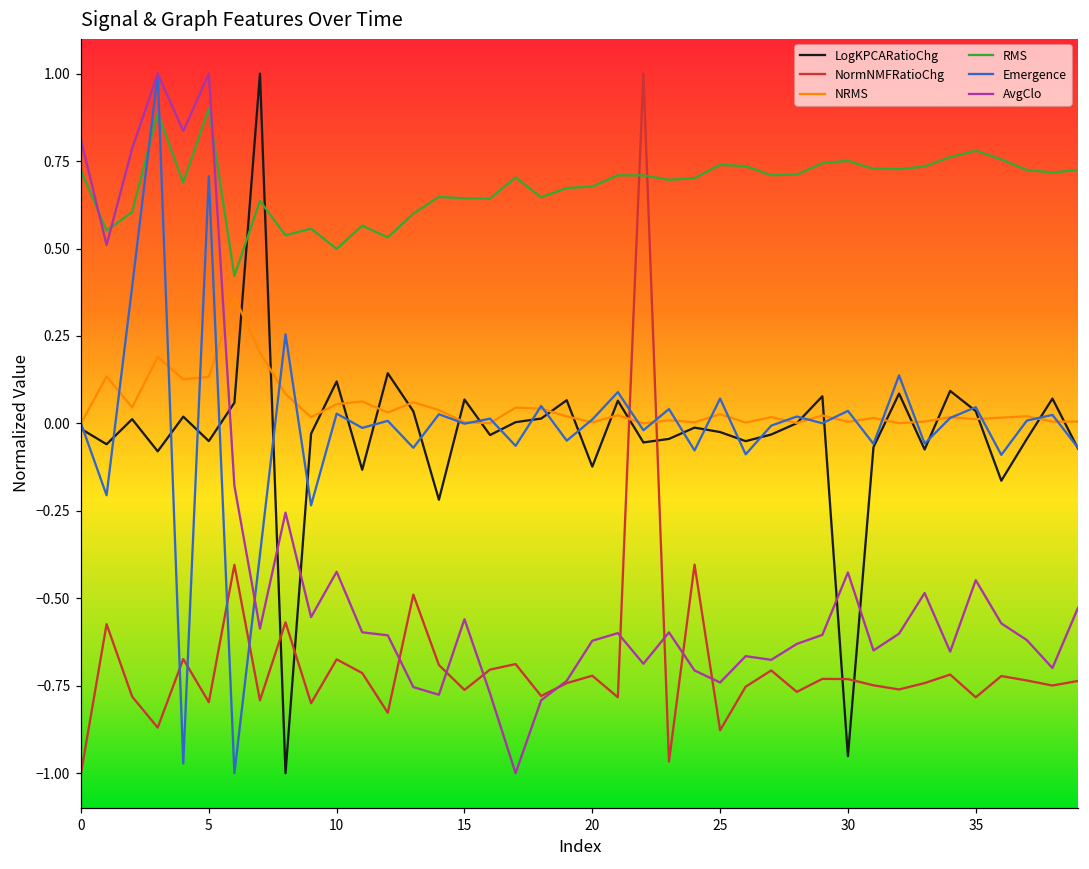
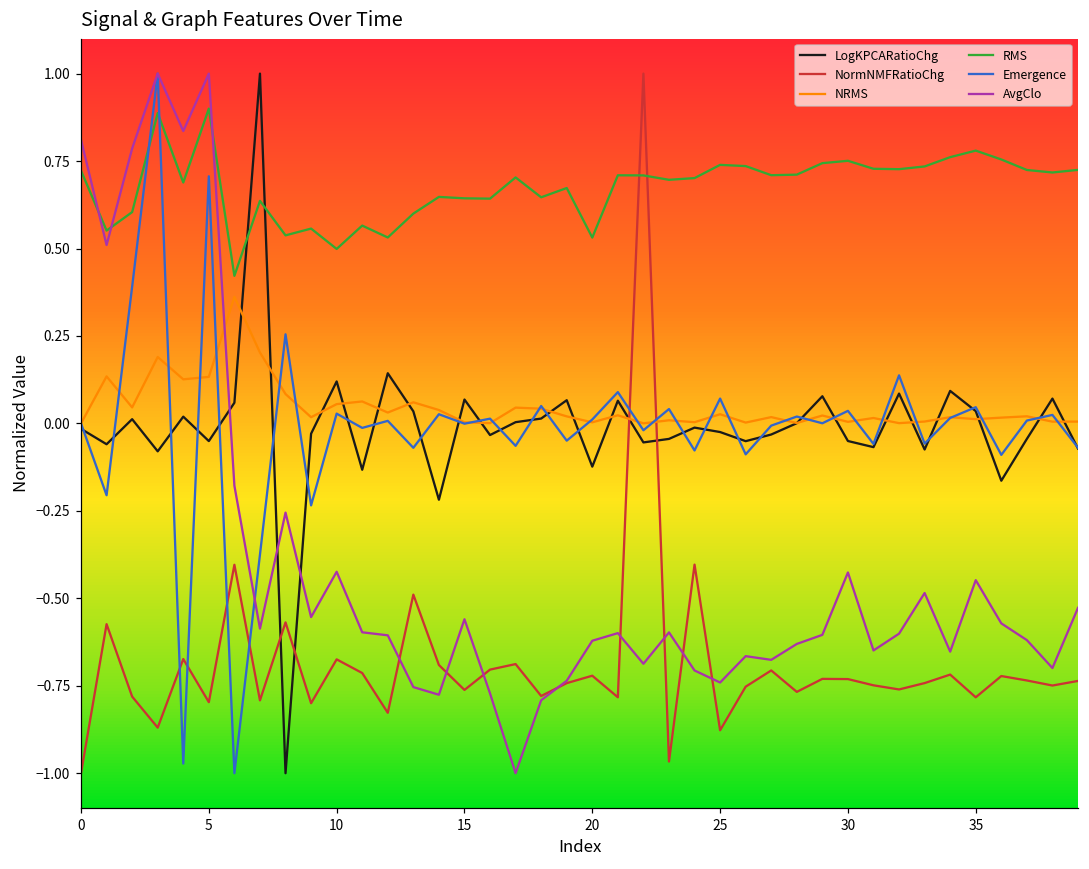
RMS, 20: 0.68 -> 0.53
LogKPCARatioChg, 30: -0.95 -> -0.05
